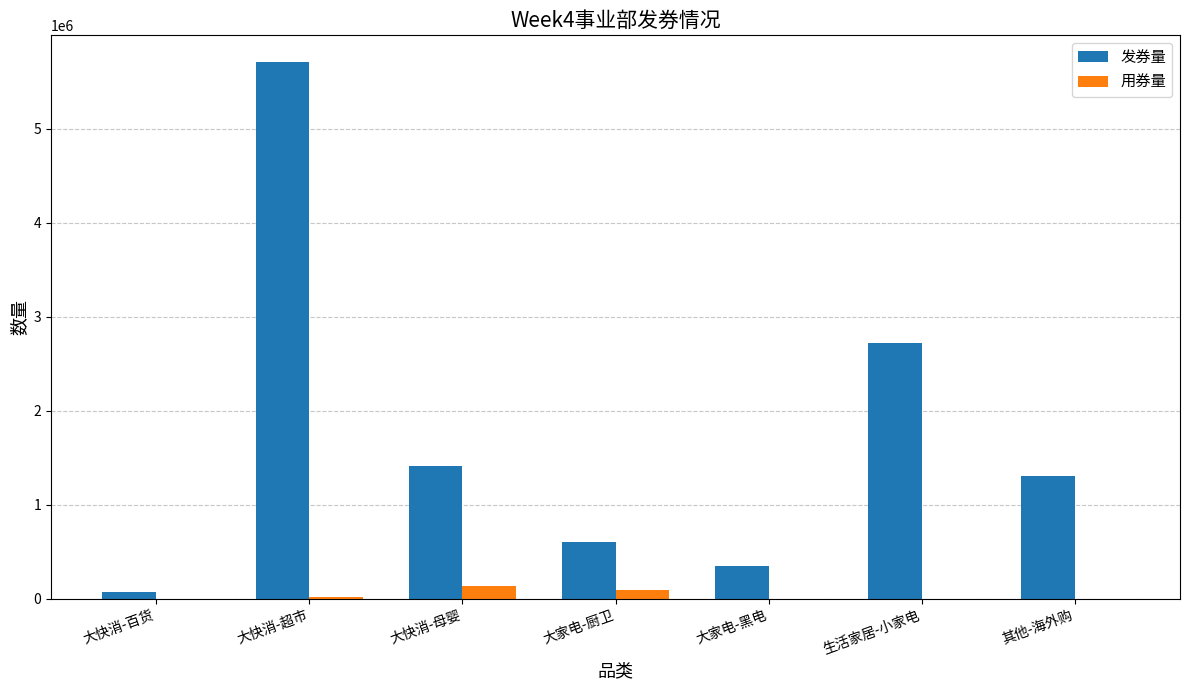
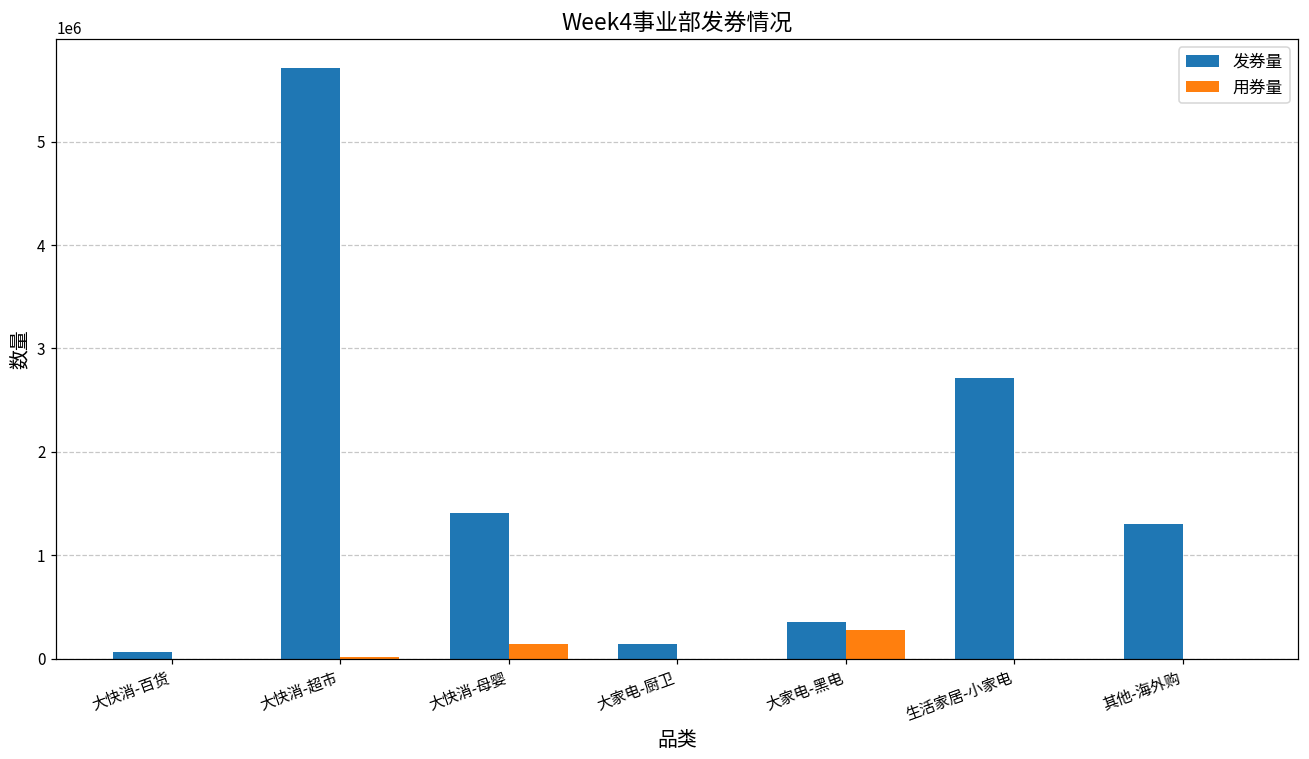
发券量, 大家电-厨卫: 600000 -> 100000
用券量, 大家电-厨卫: 100000 -> 0
用券量, 大家电-黑电: 0 -> 300000
